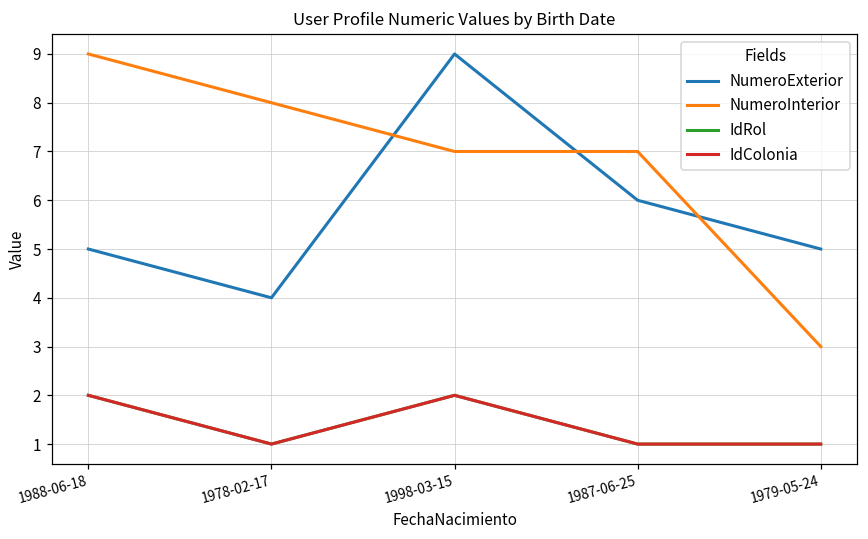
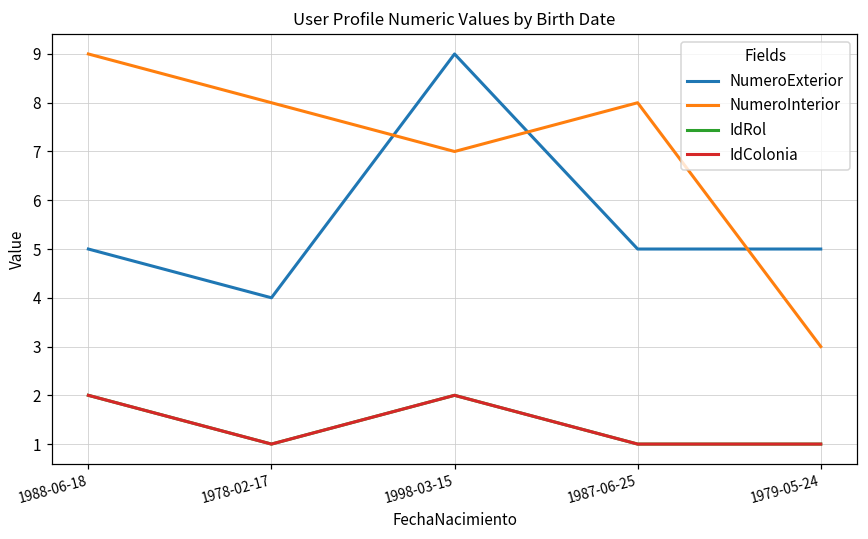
NumeroExterior, 1987-06-25: 6 -> 5
NumeroInterior, 1987-06-25: 7 -> 8
